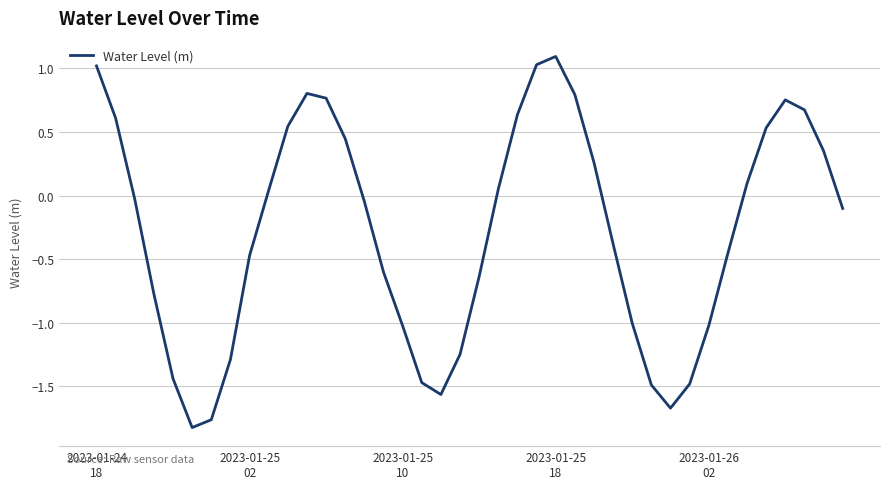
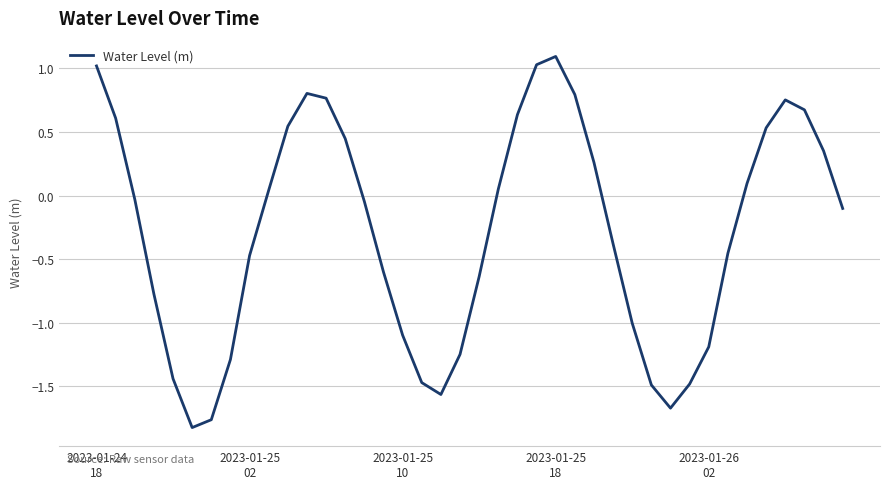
2023-01-25 10: -1.03 -> -1.10
2023-01-26 02: -1.02 -> -1.19
